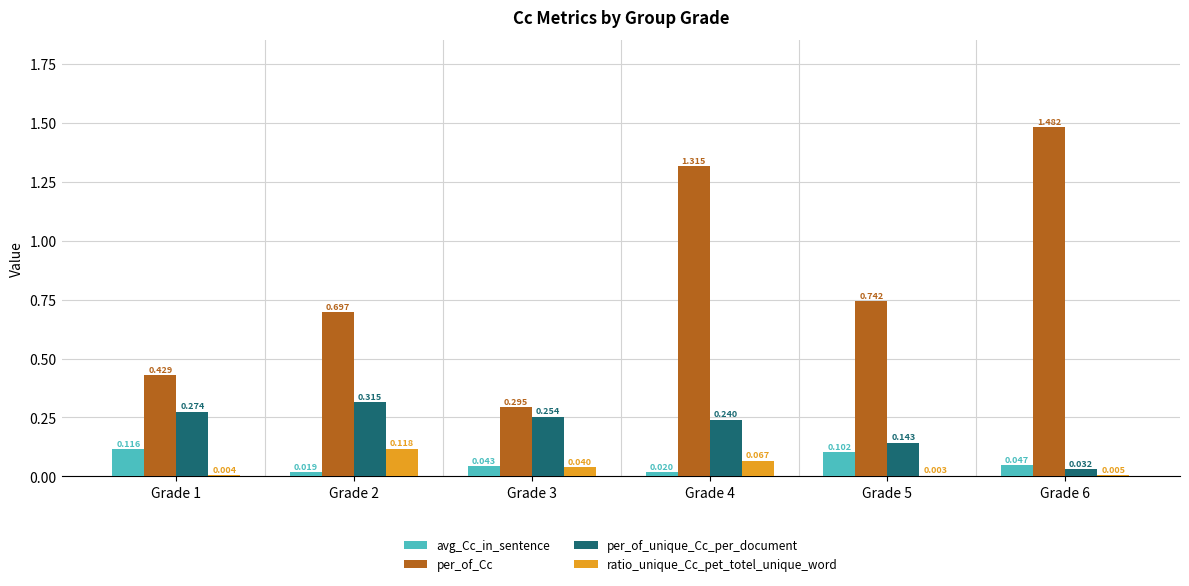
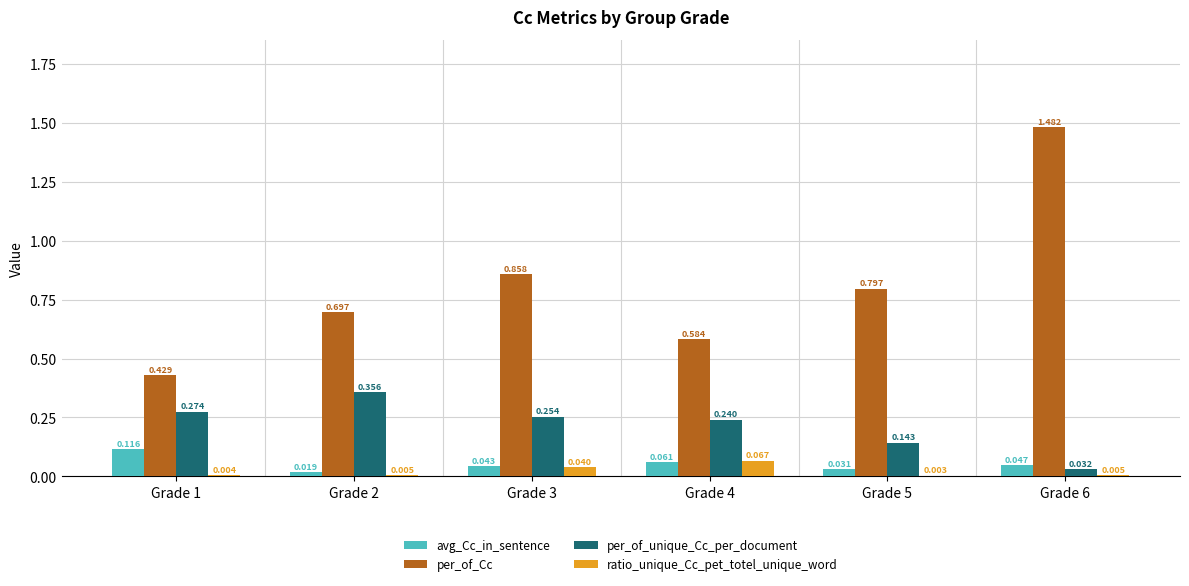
per_of_unique_Cc_per_document, Grade 2: 0.315 -> 0.356
ratio_unique_Cc_pet_totel_unique_word, Grade 2: 0.118 -> 0.005
per_of_Cc, Grade 3: 0.295 -> 0.858
avg_Cc_in_sentence, Grade 4: 0.020 -> 0.061
per_of_Cc, Grade 4: 1.315 -> 0.584
avg_Cc_in_sentence, Grade 5: 0.102 -> 0.031
per_of_Cc, Grade 5: 0.742 -> 0.797
